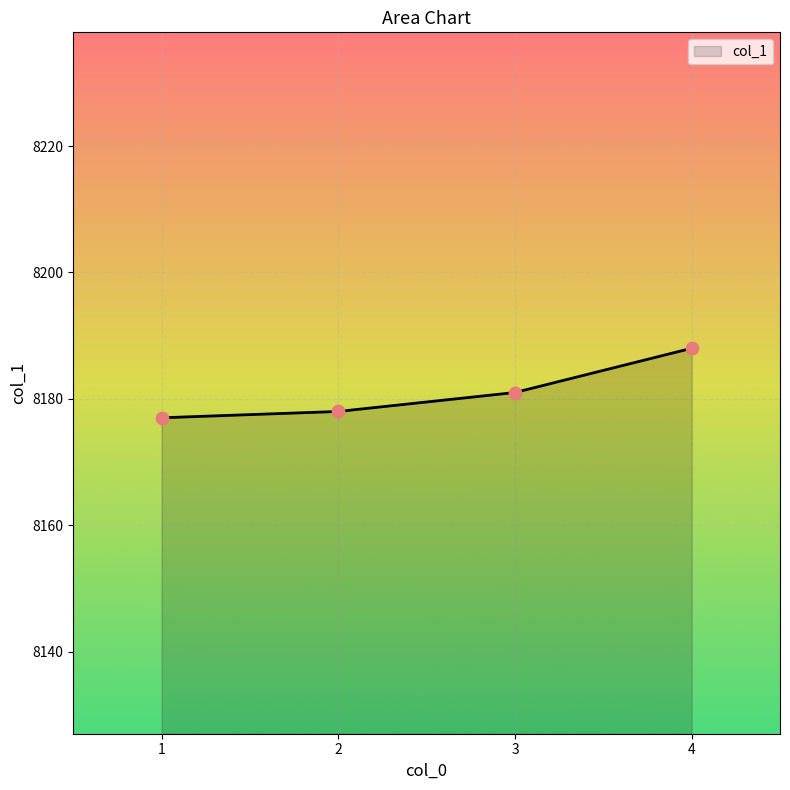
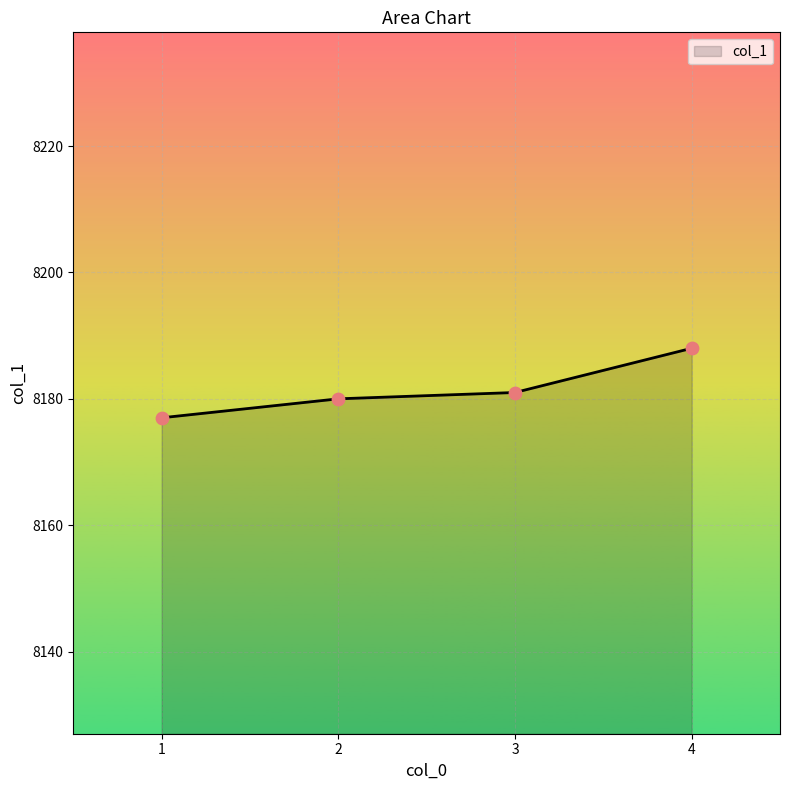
2: 8178 -> 8180
